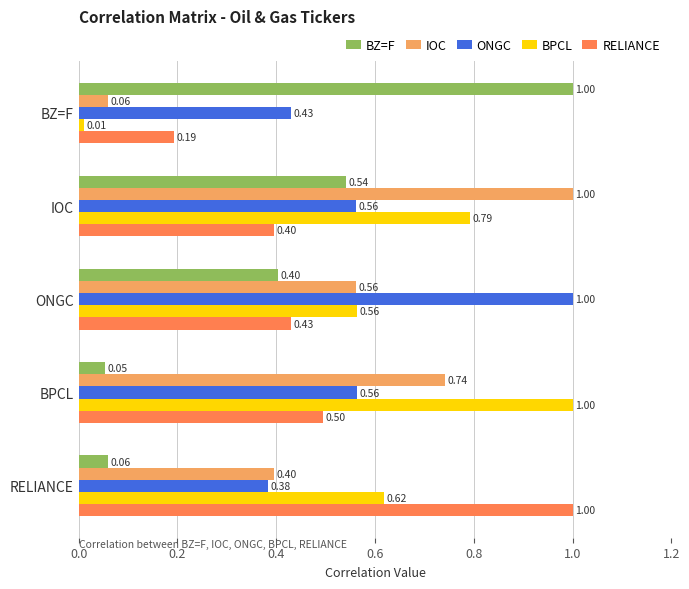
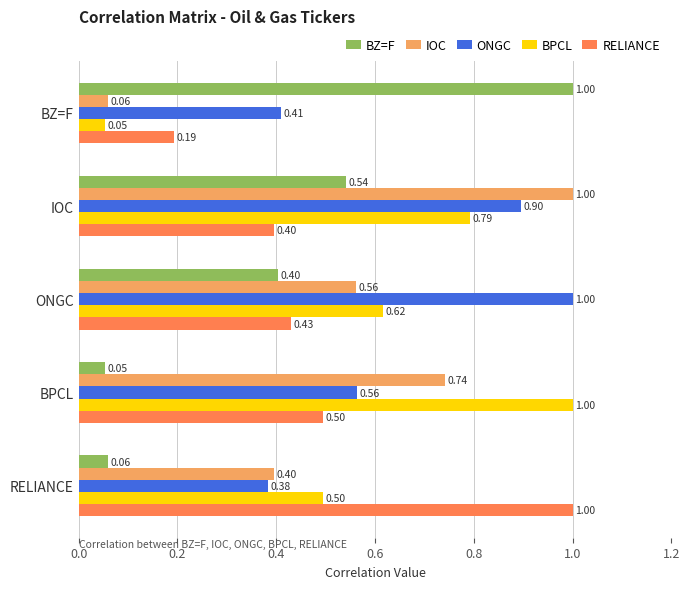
ONGC, BZ=F: 0.43 -> 0.41
BPCL, BZ=F: 0.01 -> 0.05
ONGC, IOC: 0.56 -> 0.90
BPCL, ONGC: 0.56 -> 0.62
BPCL, RELIANCE: 0.62 -> 0.50
